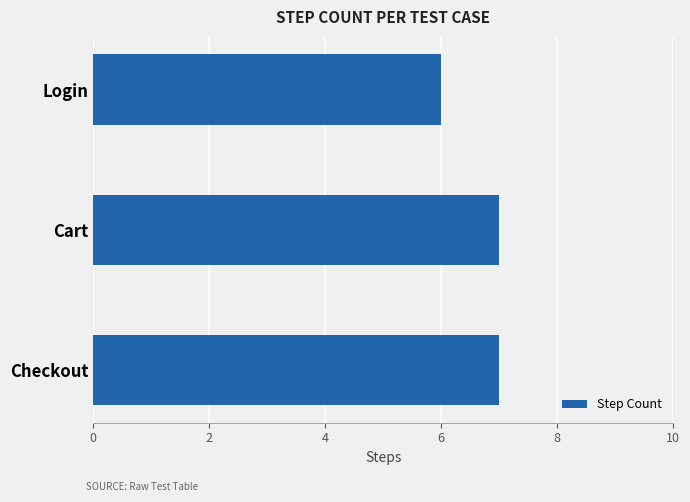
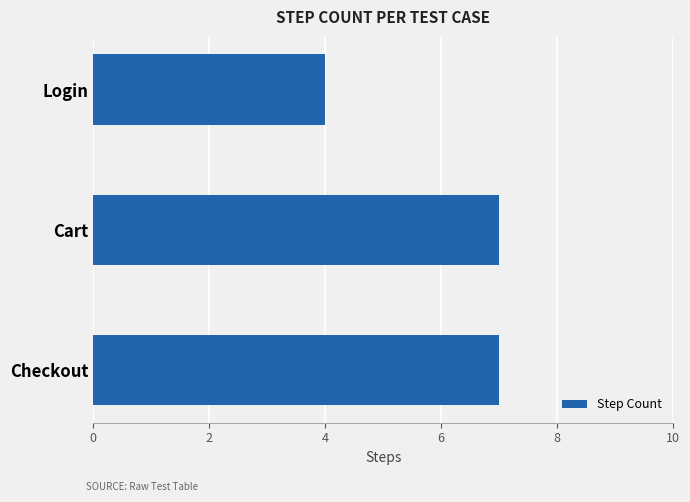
Login: 6 -> 4
